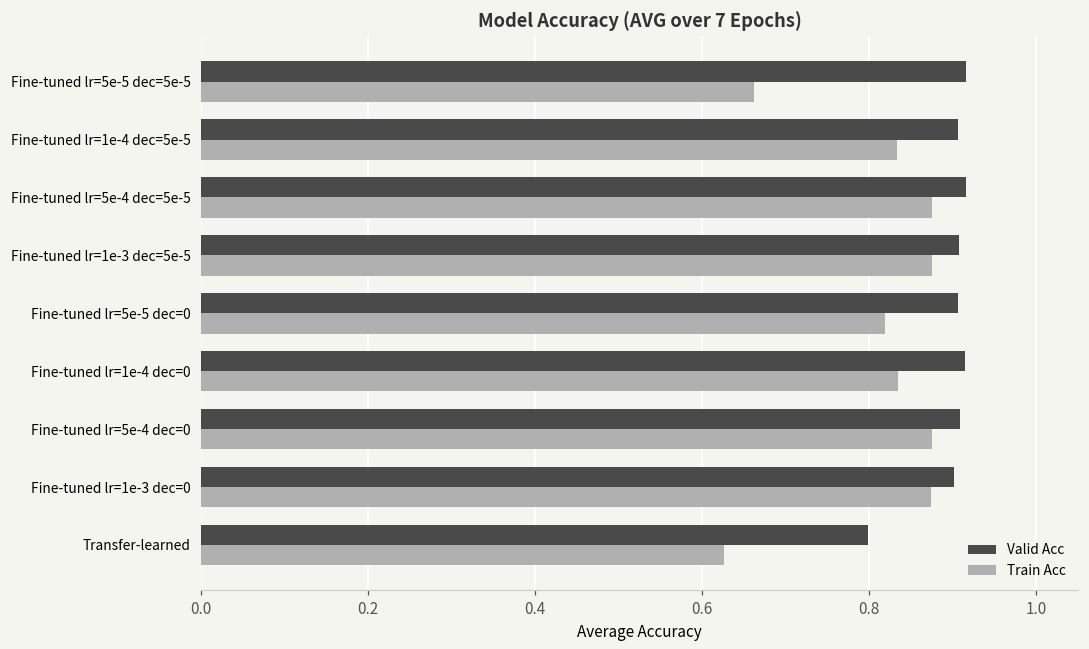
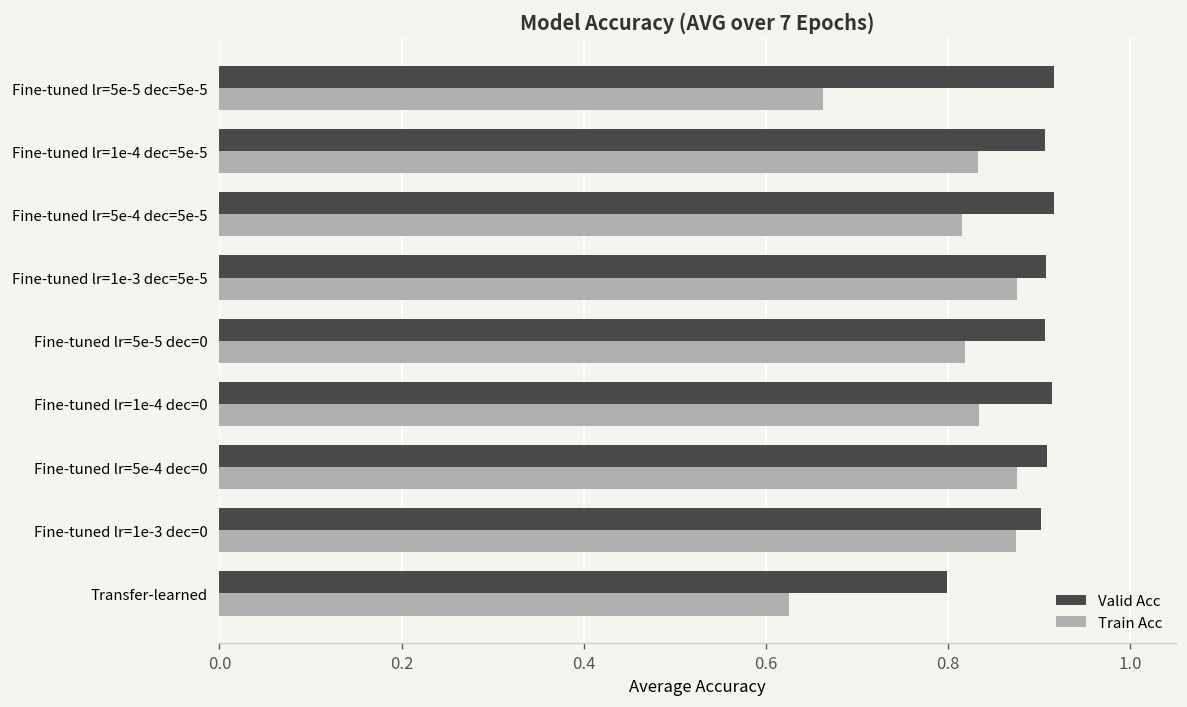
Train Acc, Fine-tuned lr=5e-4 dec=5e-5: 0.88 -> 0.81
